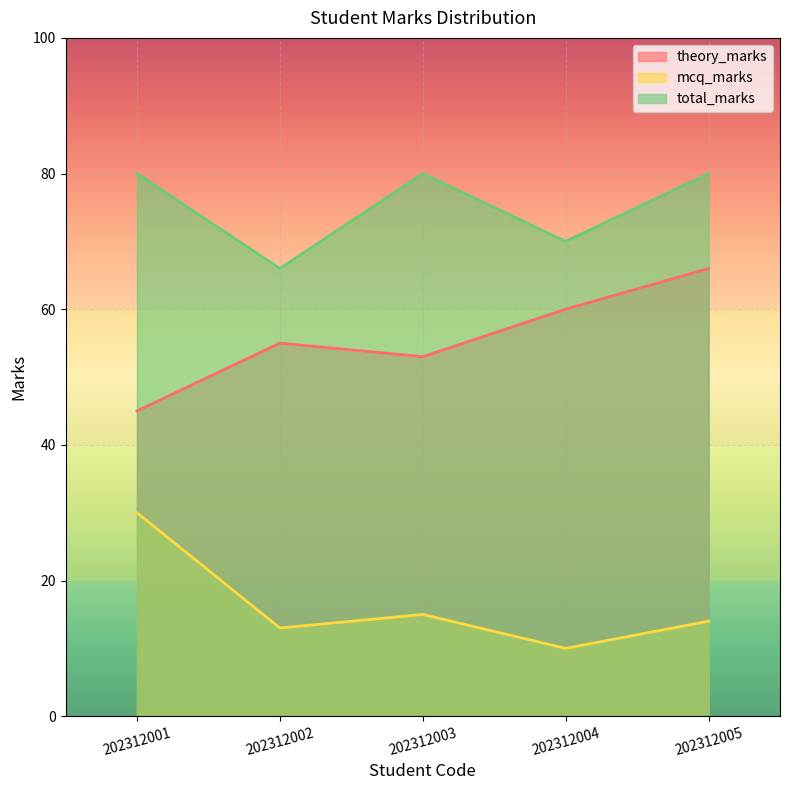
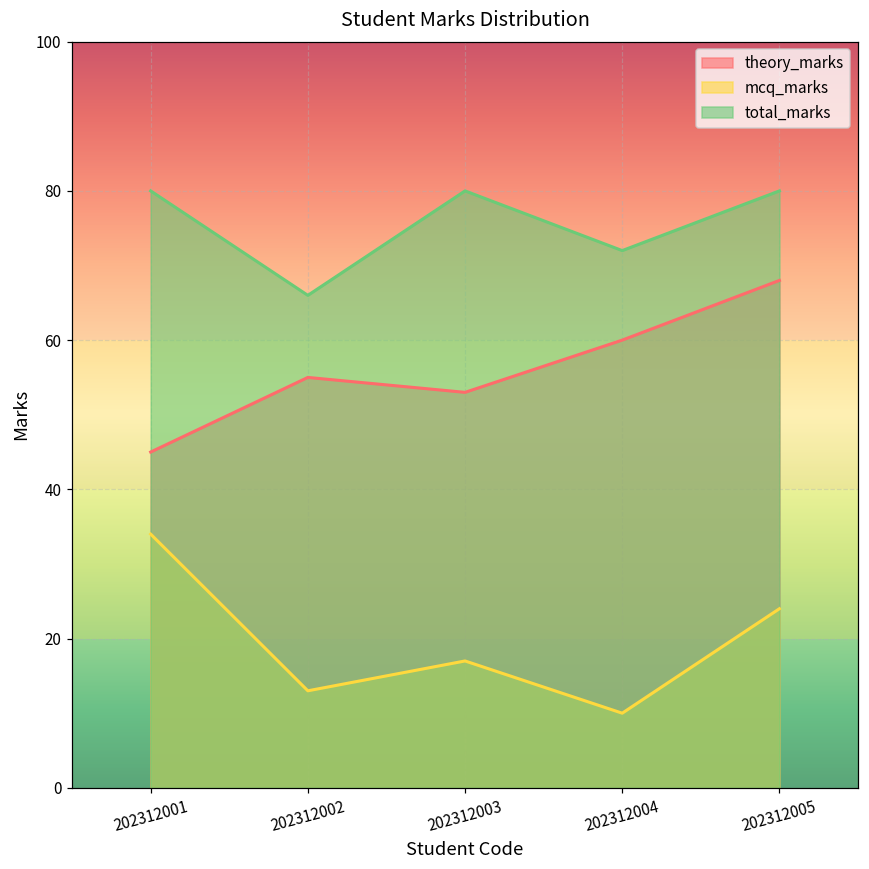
mcq_marks, 202312001: 30 -> 34
mcq_marks, 202312003: 15 -> 17
total_marks, 202312004: 70 -> 72
theory_marks, 202312005: 66 -> 68
mcq_marks, 202312005: 14 -> 24
